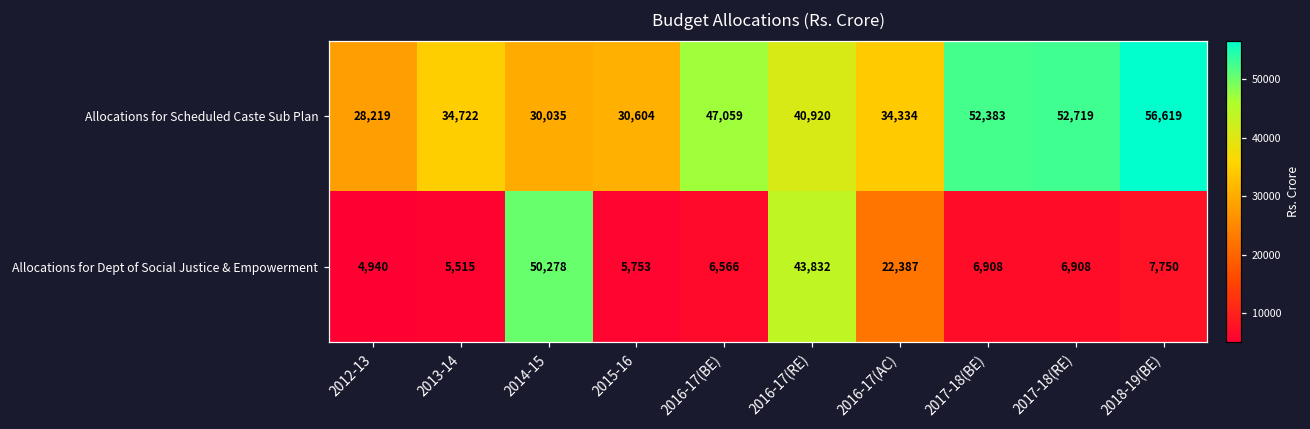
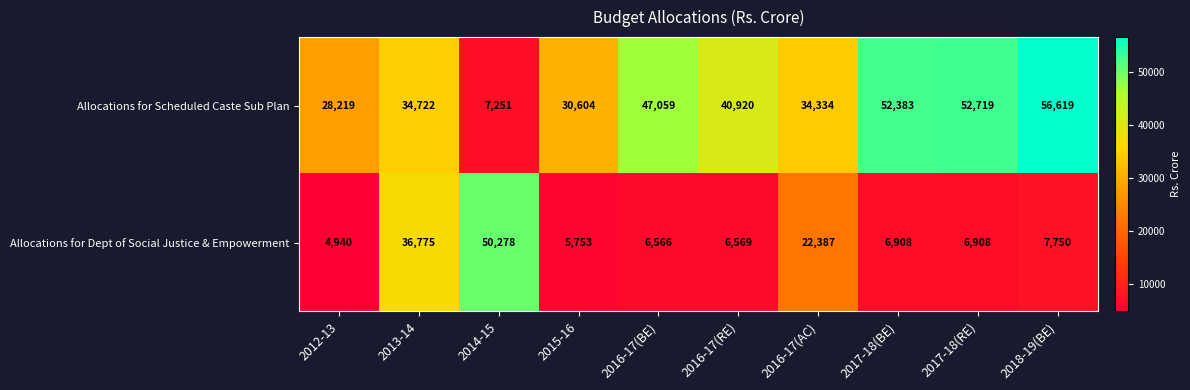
Allocations for Scheduled Caste Sub Plan, 2014-15: 30,035 -> 7,251
Allocations for Dept of Social Justice & Empowerment, 2013-14: 5,515 -> 36,775
Allocations for Dept of Social Justice & Empowerment, 2016-17(RE): 43,832 -> 6,569
